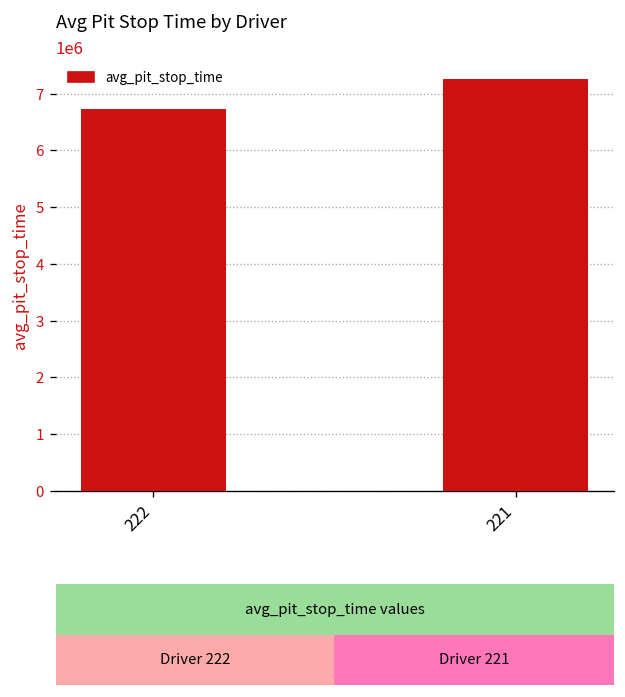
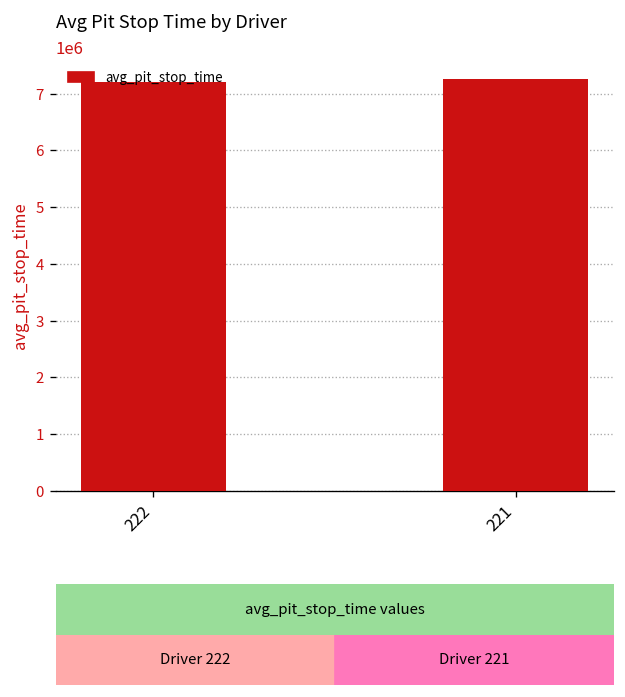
222: 6700000 -> 7200000
